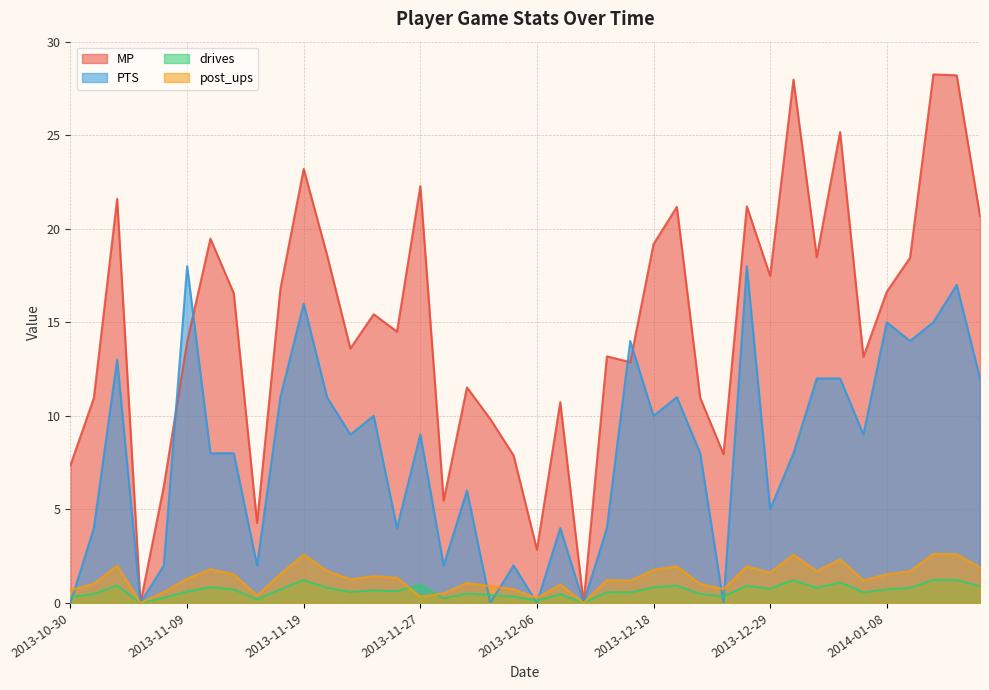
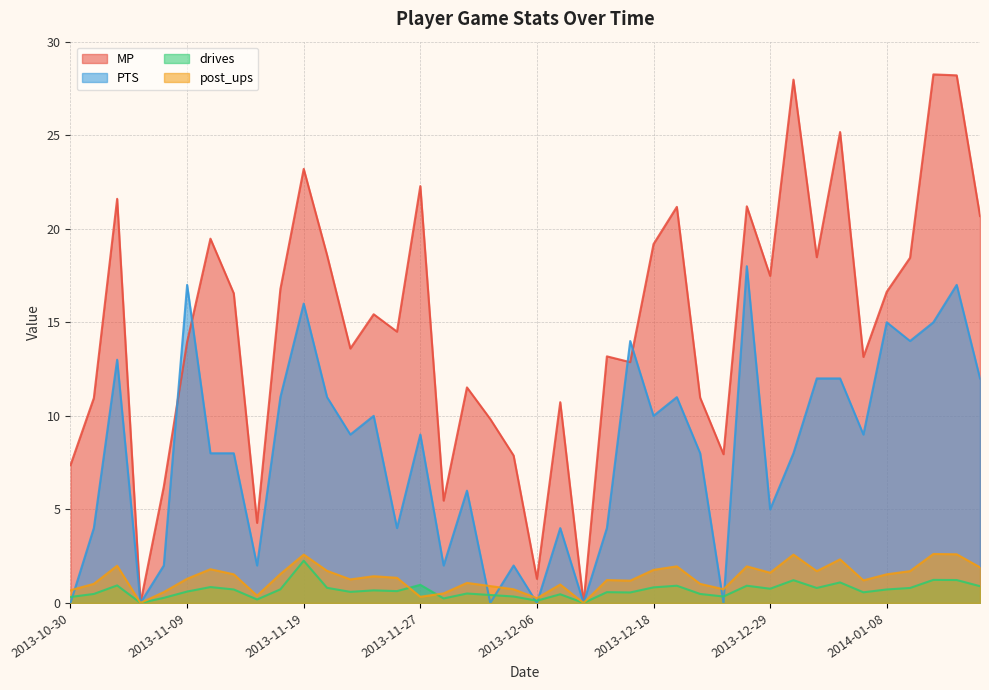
PTS, 2013-11-09: 18 -> 17
drives, 2013-11-19: 1.2 -> 2.3
MP, 2013-12-06: 2.9 -> 1.3
